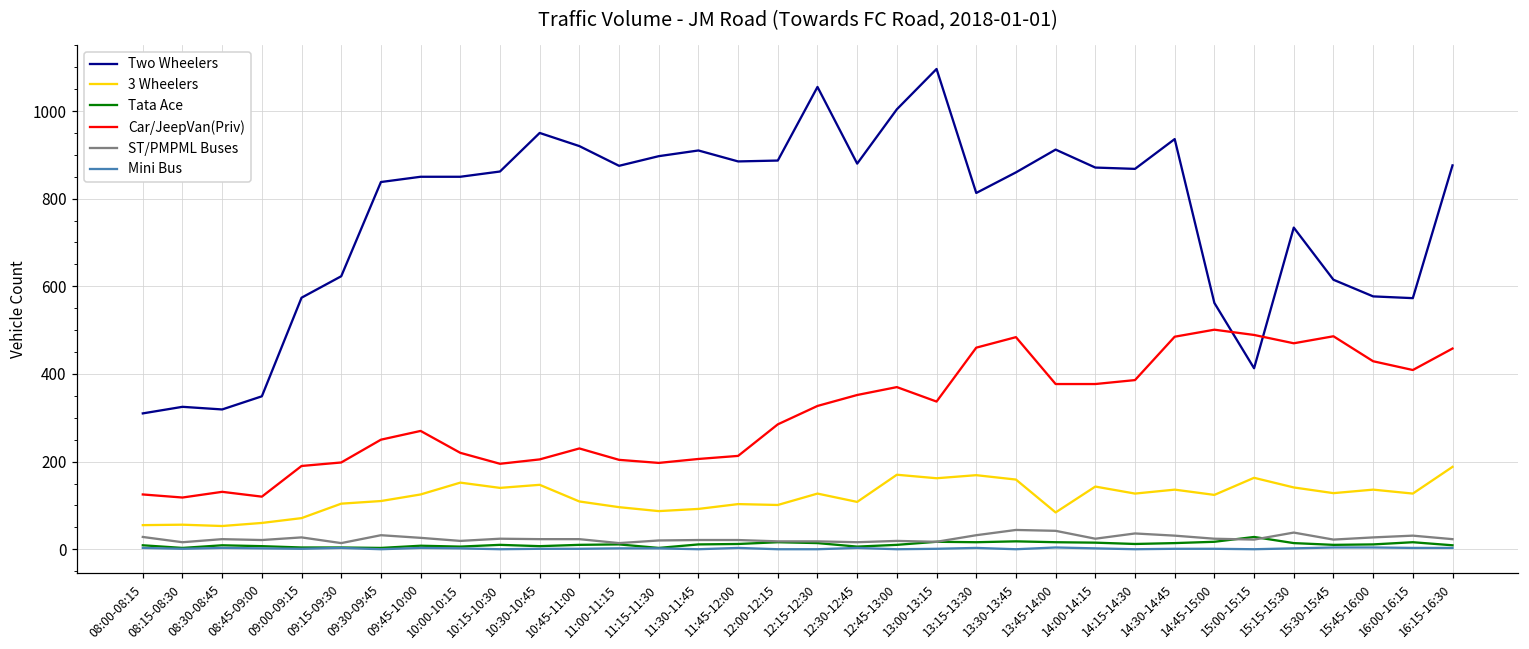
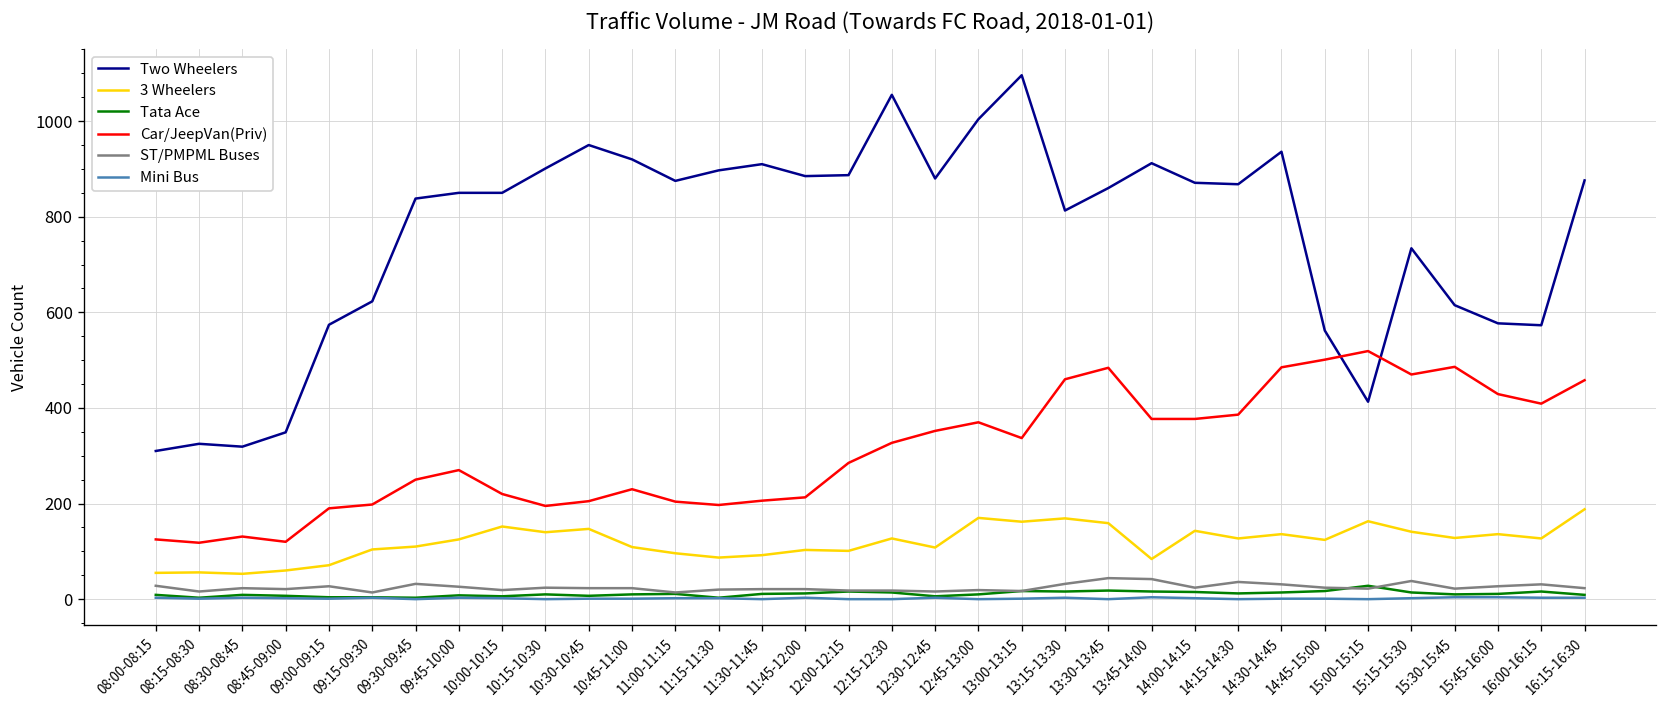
Two Wheelers, 10:15-10:30: 860 -> 900
Car/JeepVan(Priv), 15:00-15:15: 490 -> 520
